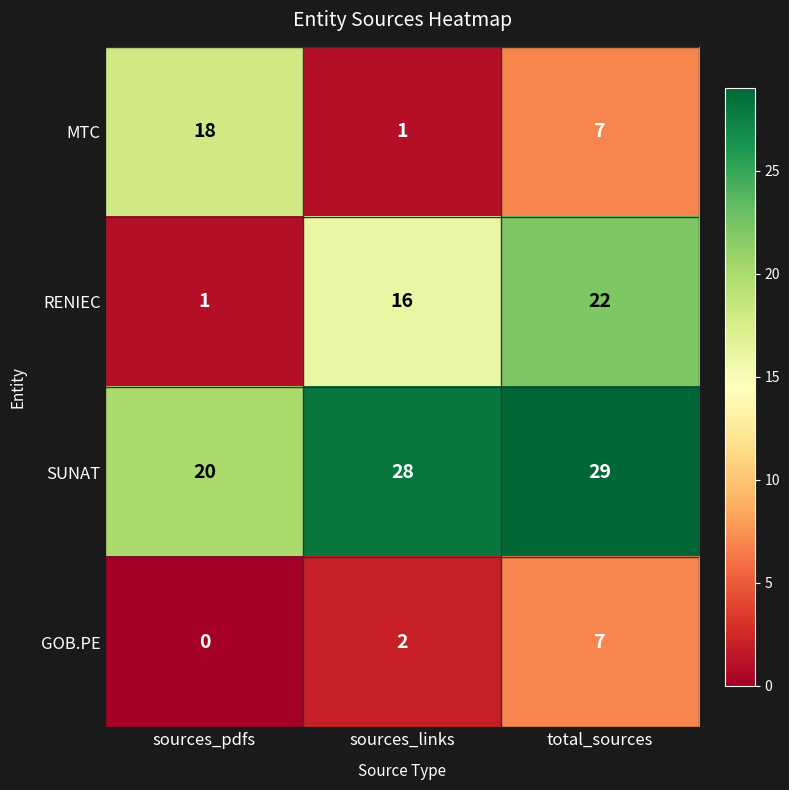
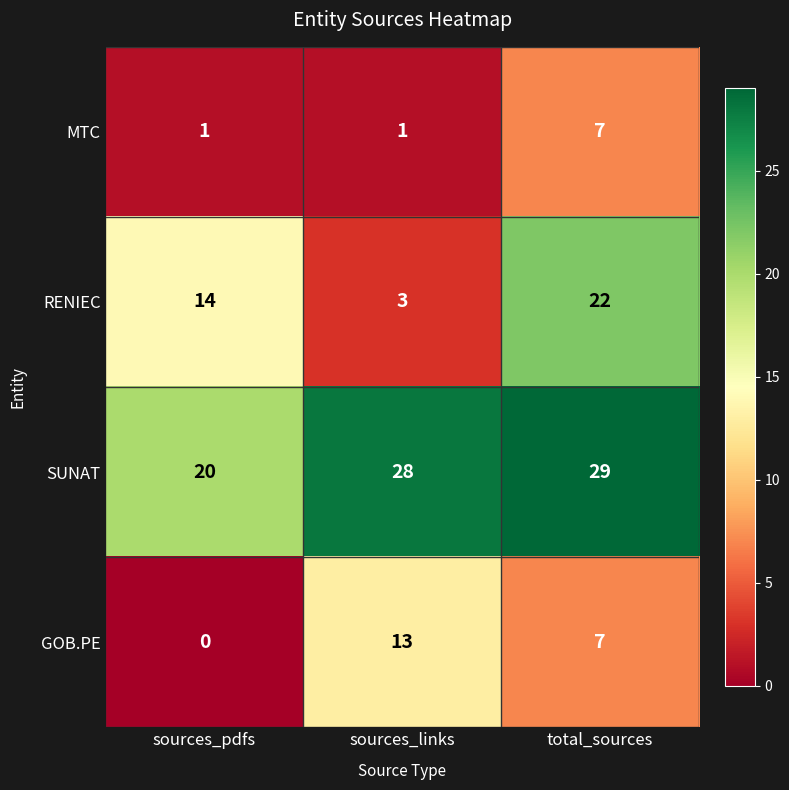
MTC, sources_pdfs: 18 -> 1
RENIEC, sources_pdfs: 1 -> 14
RENIEC, sources_links: 16 -> 3
GOB.PE, sources_links: 2 -> 13
